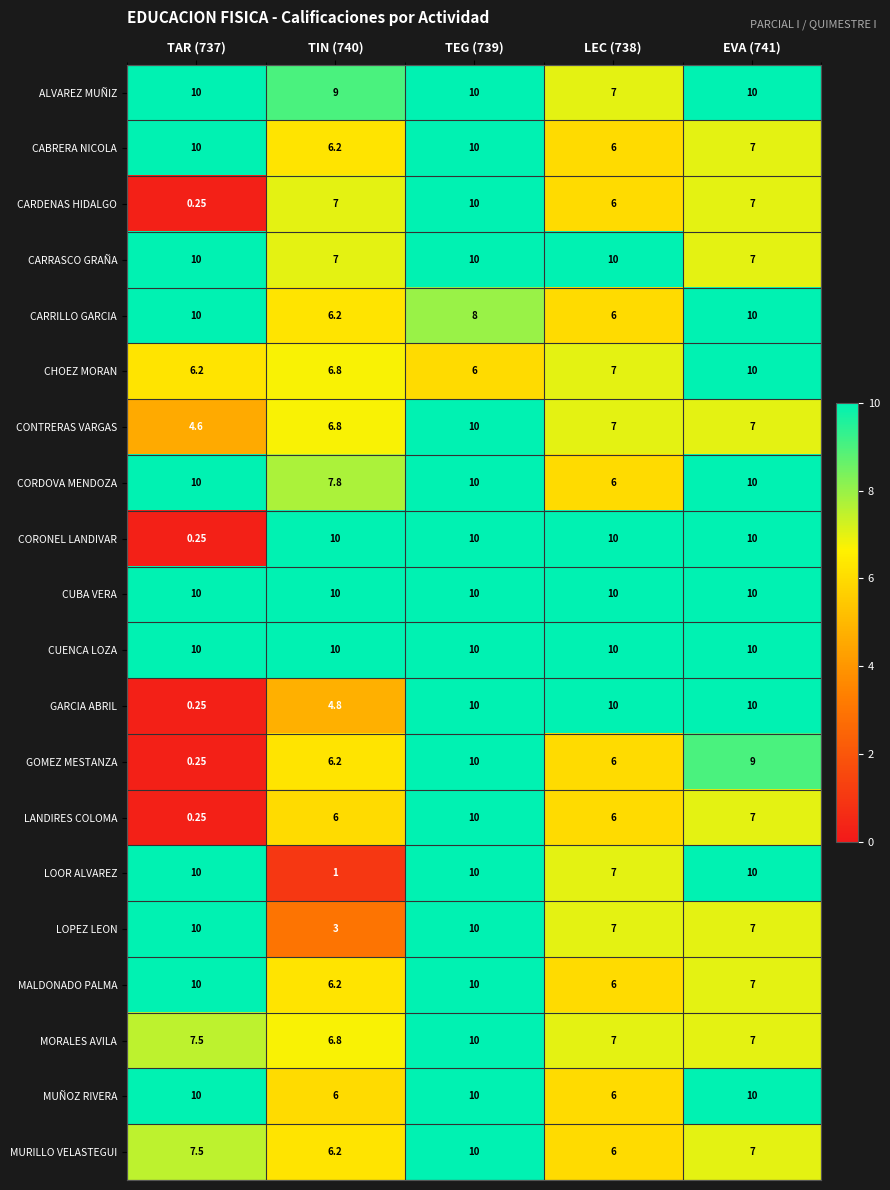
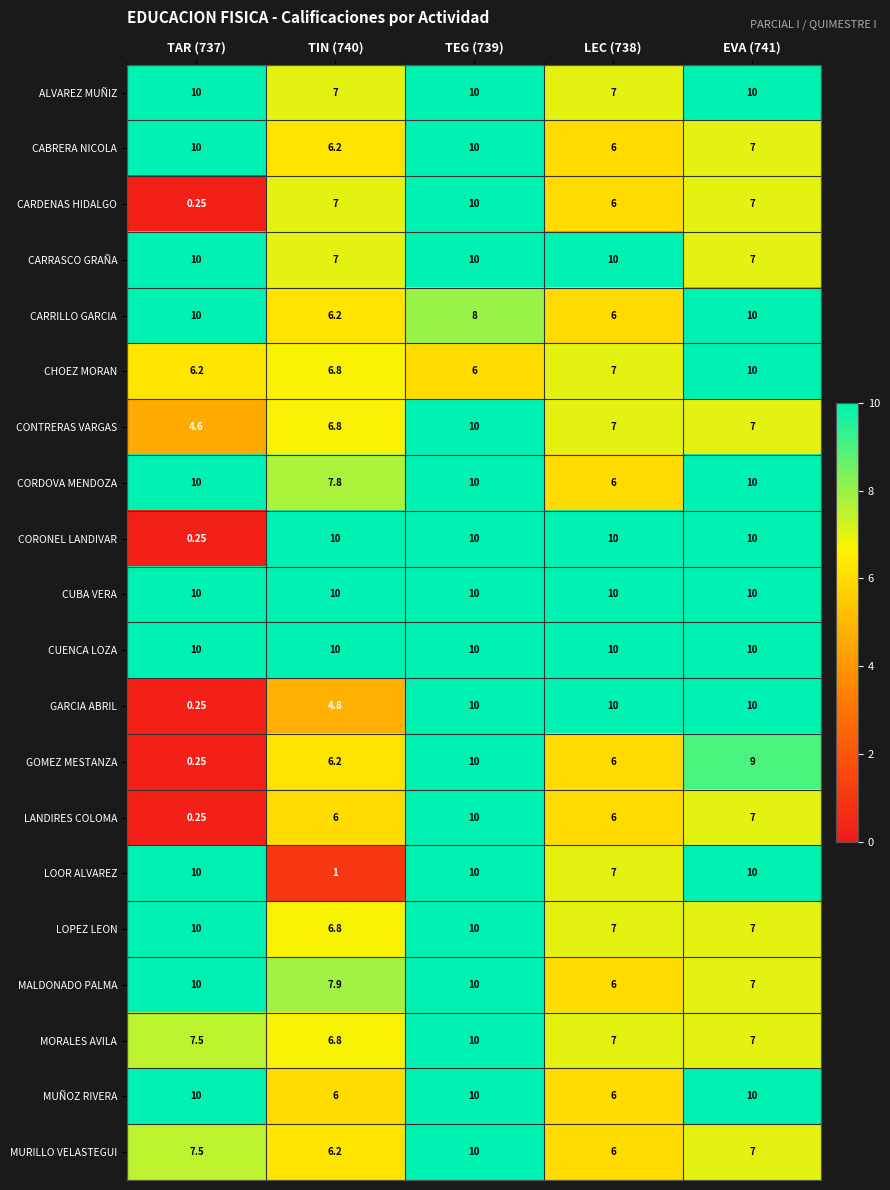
ALVAREZ MUÑIZ, TIN (740): 9 -> 7
LOPEZ LEON, TIN (740): 3 -> 6.8
MALDONADO PALMA, TIN (740): 6.2 -> 7.9
